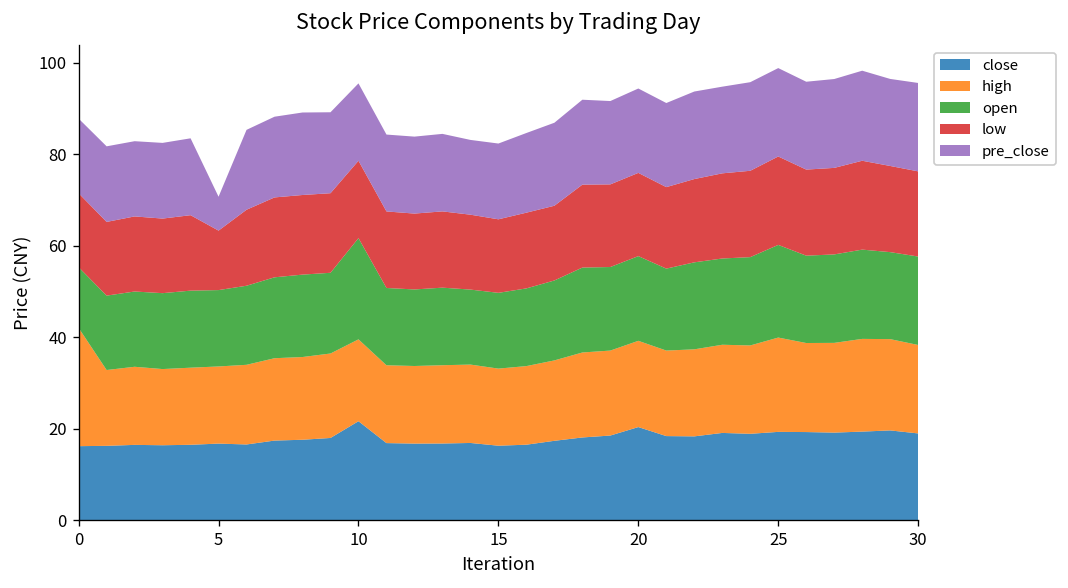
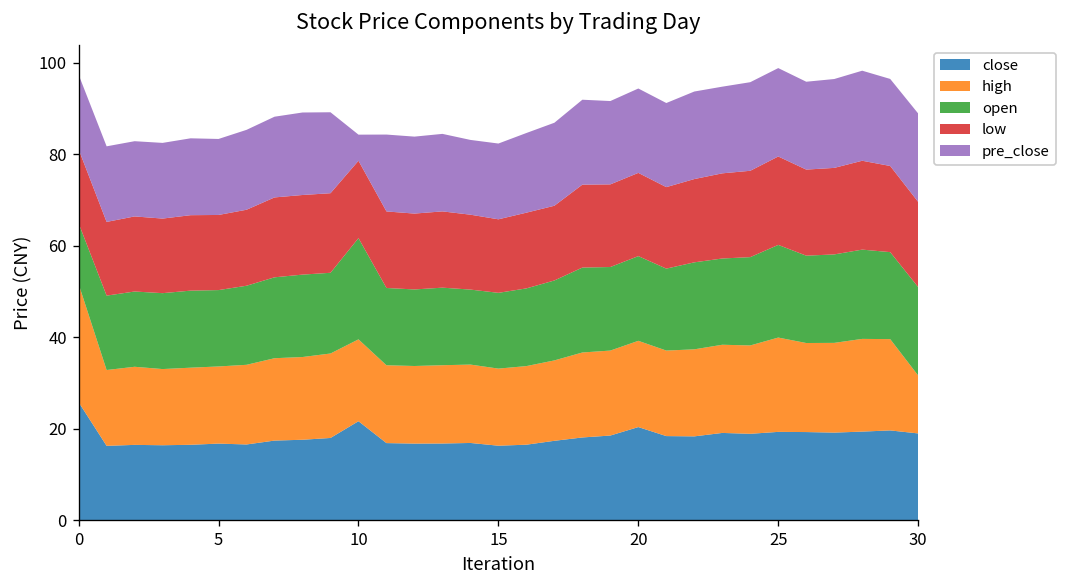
close, 0: 16 -> 26
low, 5: 13 -> 16
pre_close, 5: 7 -> 17
pre_close, 10: 17 -> 6
high, 30: 19 -> 13
